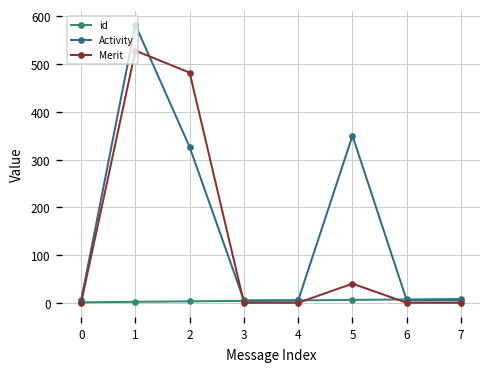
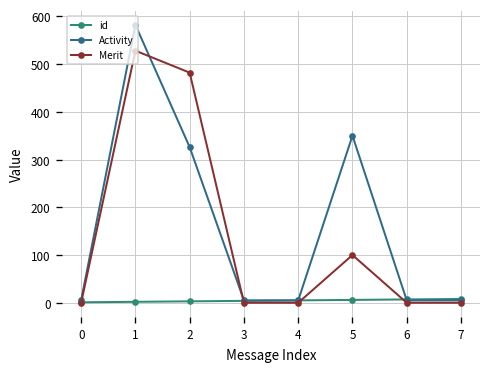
Merit, 5: 40 -> 100
